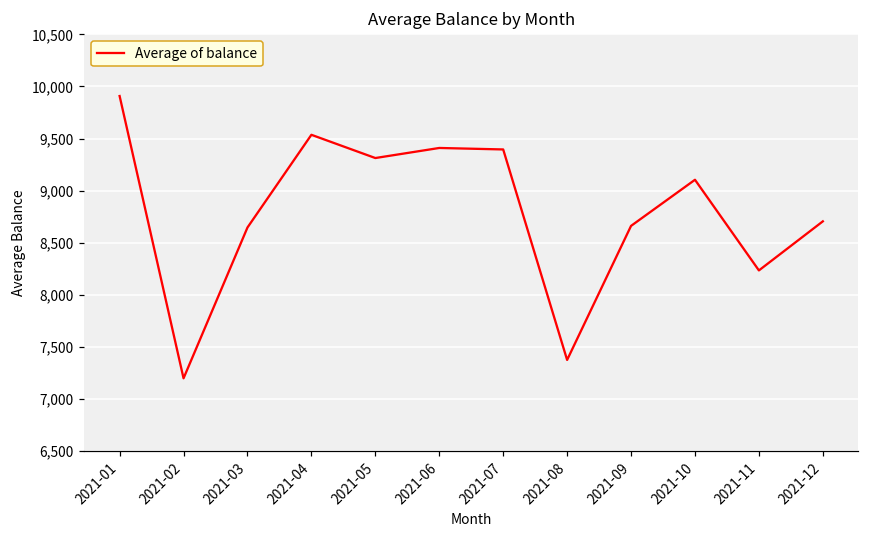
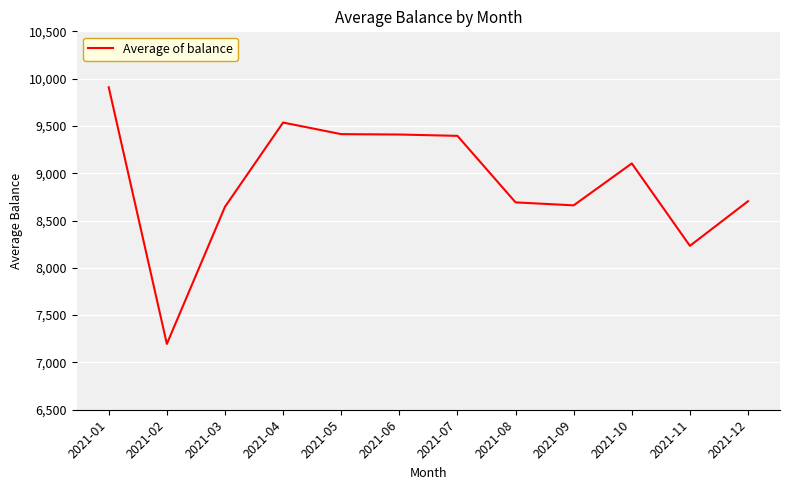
2021-05: 9,300 -> 9,400
2021-08: 7,400 -> 8,700
